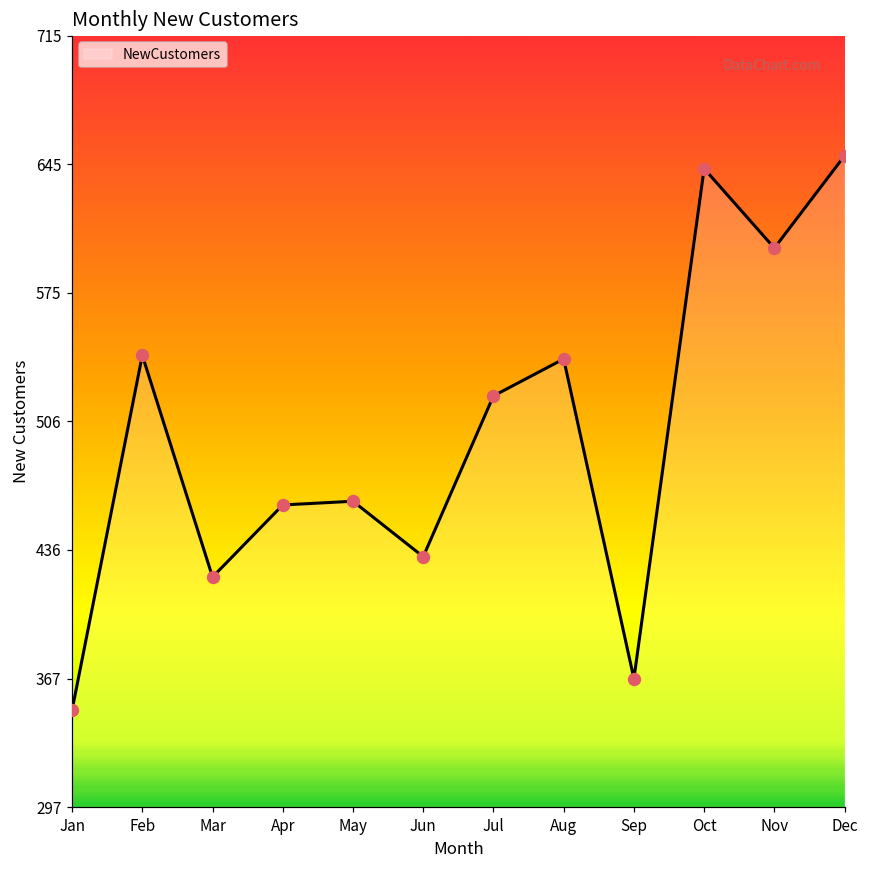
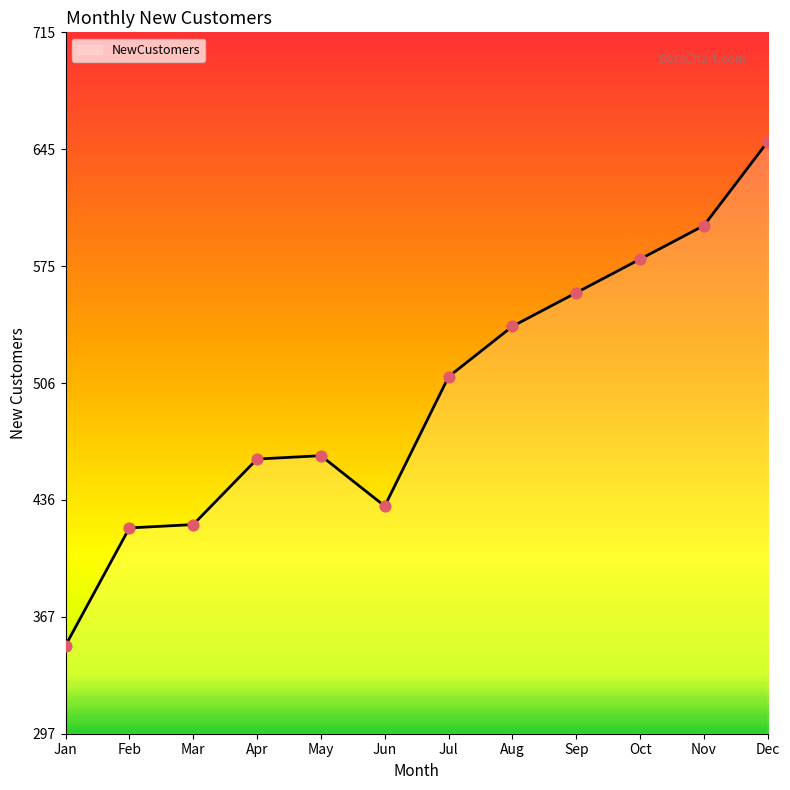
Feb: 542 -> 420
Jul: 520 -> 510
Sep: 367 -> 560
Oct: 643 -> 580
